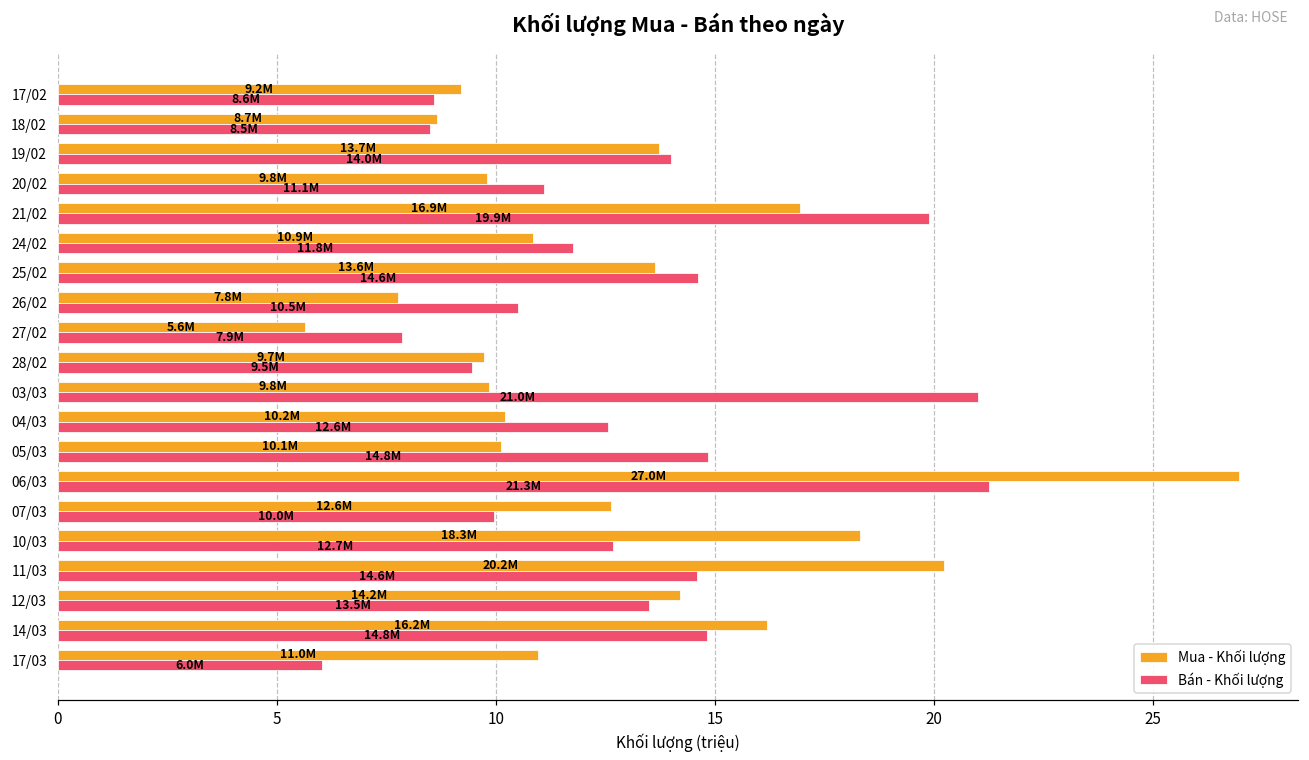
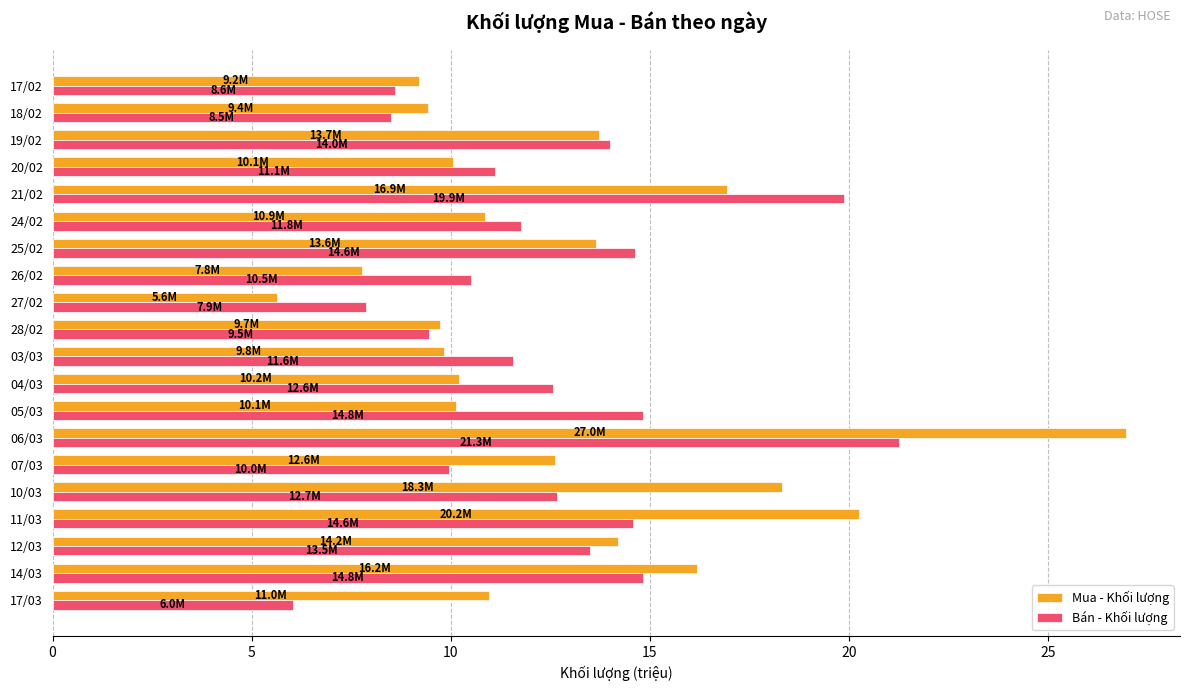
Mua - Khối lượng, 18/02: 8.7M -> 9.4M
Mua - Khối lượng, 20/02: 9.8M -> 10.1M
Bán - Khối lượng, 03/03: 21.0M -> 11.6M
